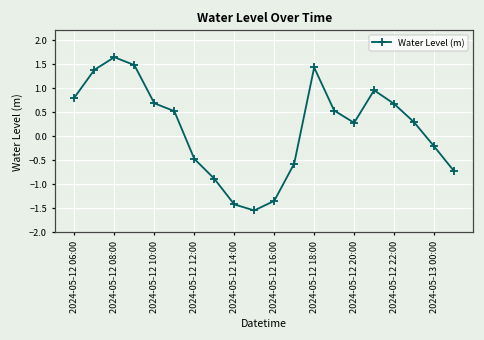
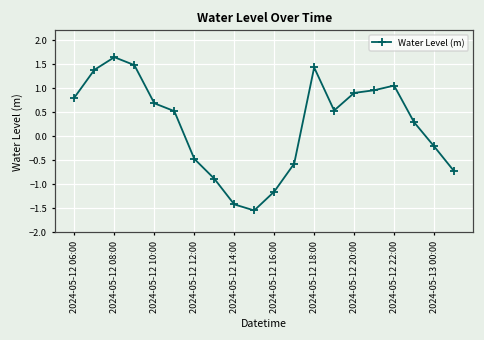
2024-05-12 16:00: -1.4 -> -1.2
2024-05-12 20:00: 0.3 -> 0.9
2024-05-12 22:00: 0.7 -> 1.0
